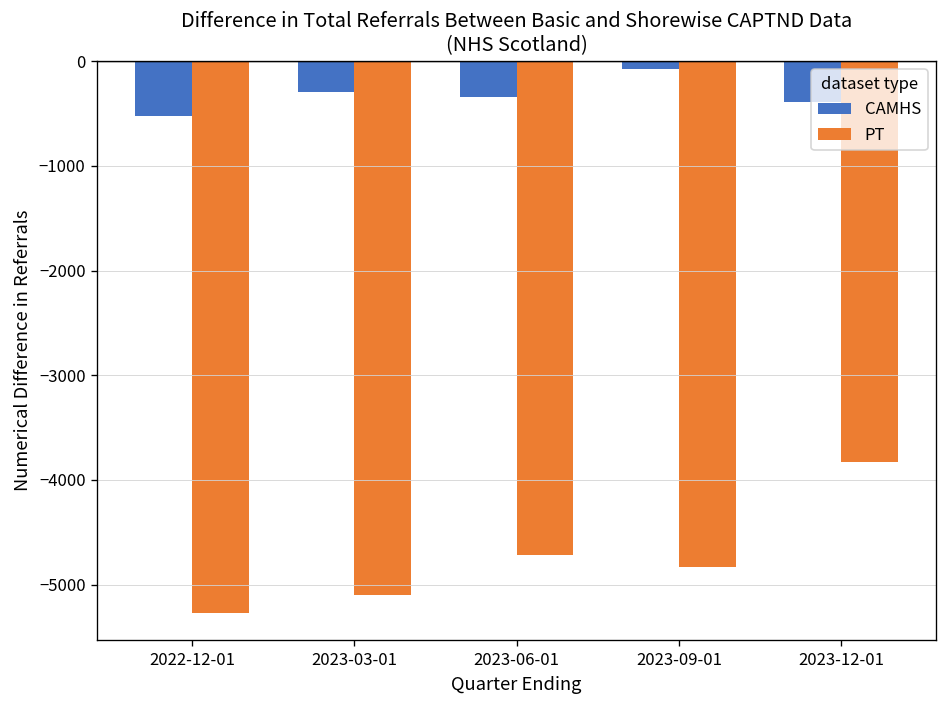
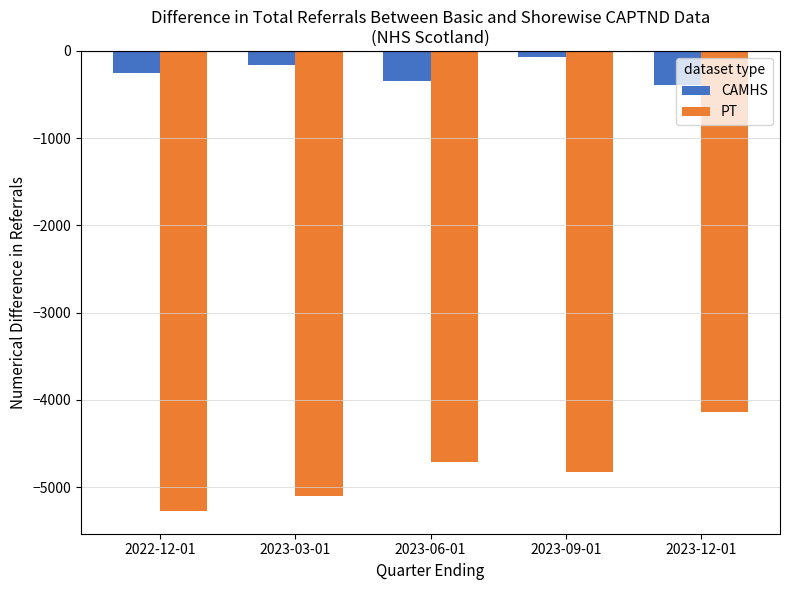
CAMHS, 2022-12-01: -500 -> -300
CAMHS, 2023-03-01: -300 -> -200
PT, 2023-12-01: -3800 -> -4100
